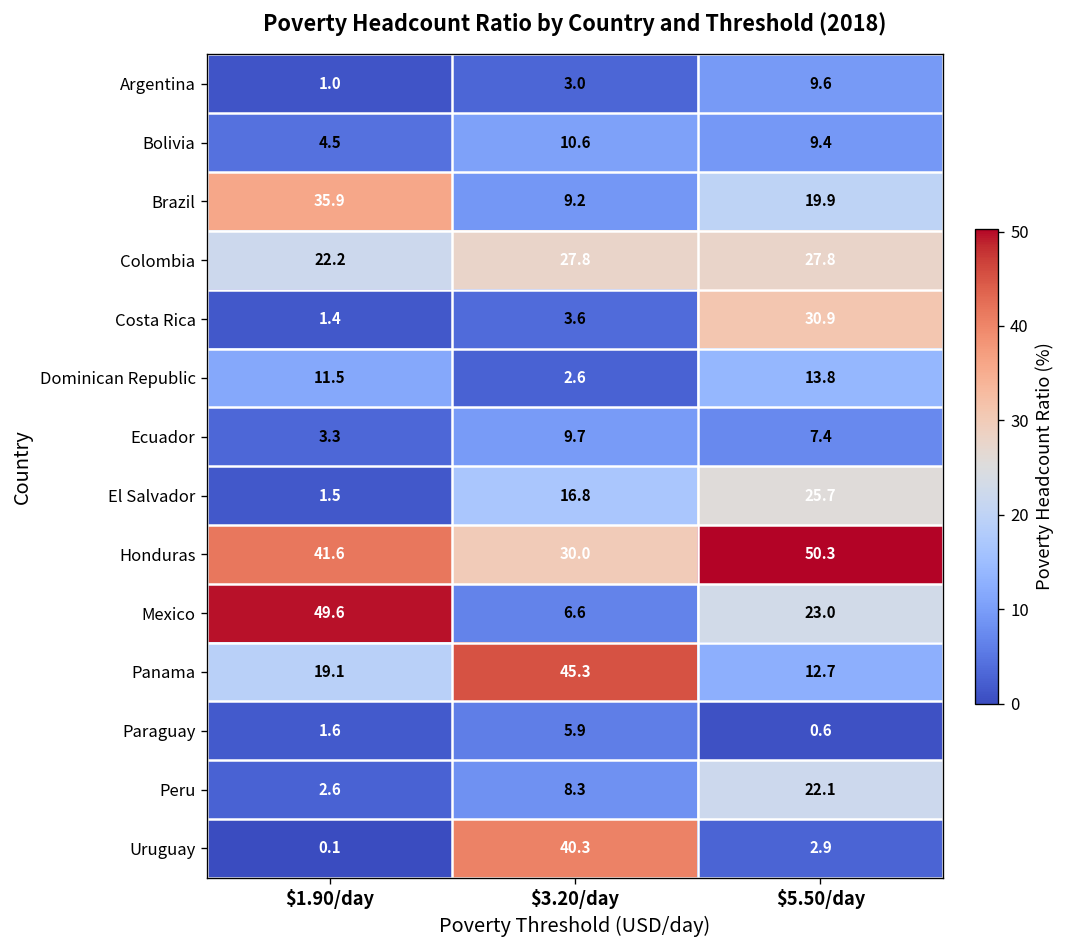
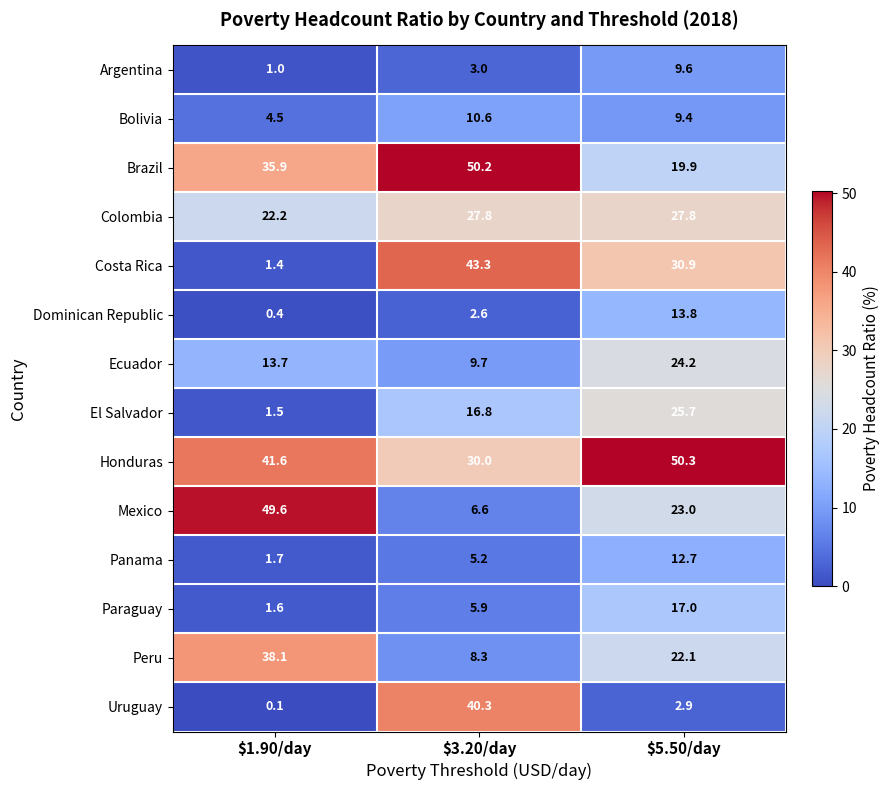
Brazil, $3.20/day: 9.2 -> 50.2
Costa Rica, $3.20/day: 3.6 -> 43.3
Dominican Republic, $1.90/day: 11.5 -> 0.4
Ecuador, $1.90/day: 3.3 -> 13.7
Ecuador, $5.50/day: 7.4 -> 24.2
Panama, $1.90/day: 19.1 -> 1.7
Panama, $3.20/day: 45.3 -> 5.2
Paraguay, $5.50/day: 0.6 -> 17.0
Peru, $1.90/day: 2.6 -> 38.1
